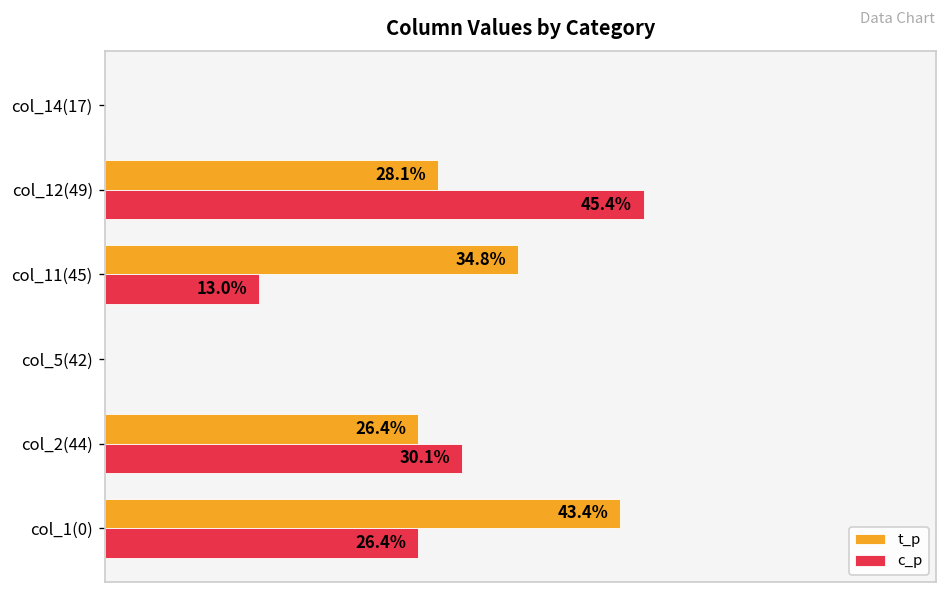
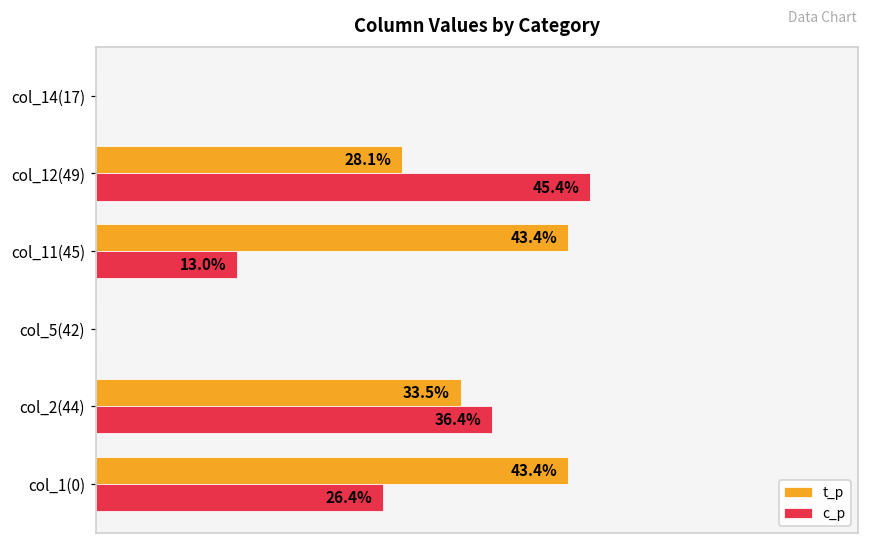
t_p, col_11(45): 34.8% -> 43.4%
t_p, col_2(44): 26.4% -> 33.5%
c_p, col_2(44): 30.1% -> 36.4%
